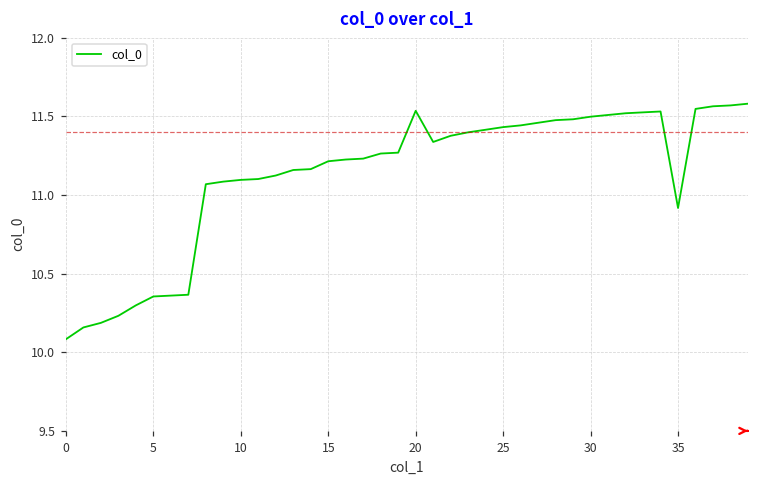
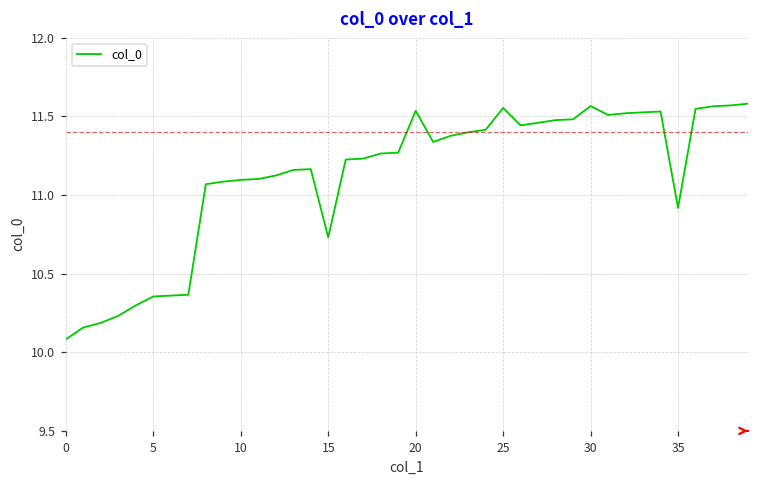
15: 11.21 -> 10.73
25: 11.43 -> 11.55
30: 11.50 -> 11.56
